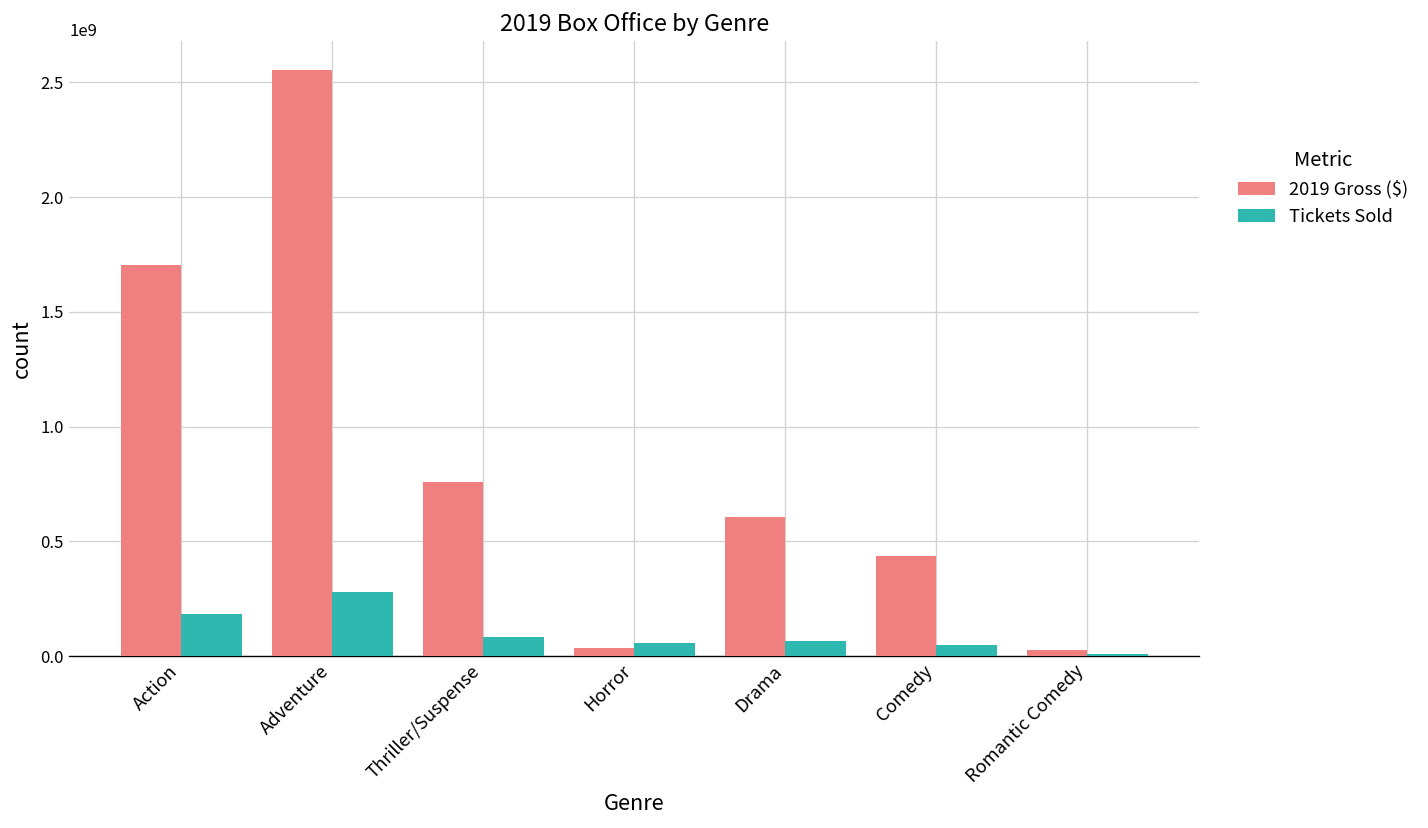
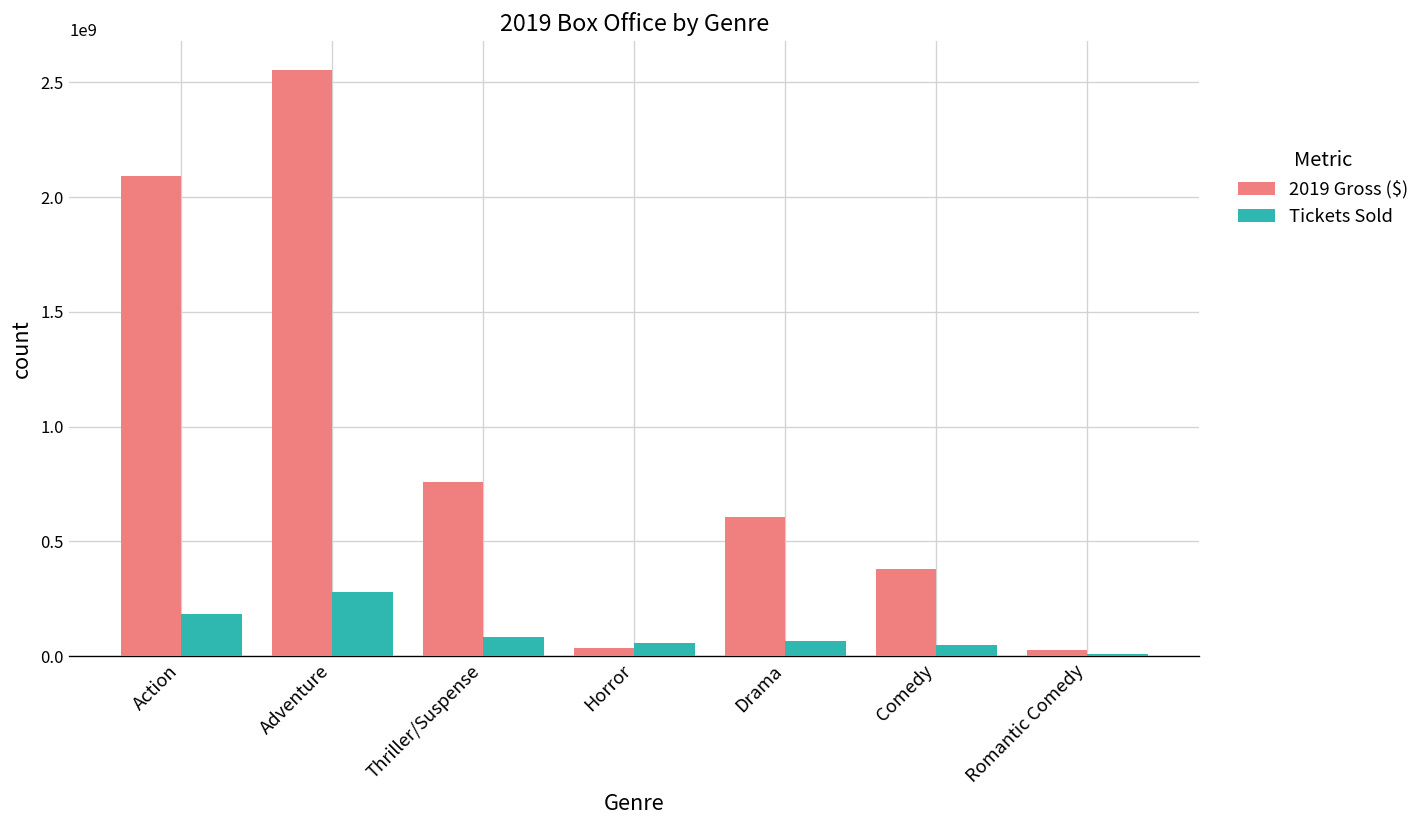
2019 Gross ($), Action: 1700000000 -> 2090000000
2019 Gross ($), Comedy: 440000000 -> 380000000
